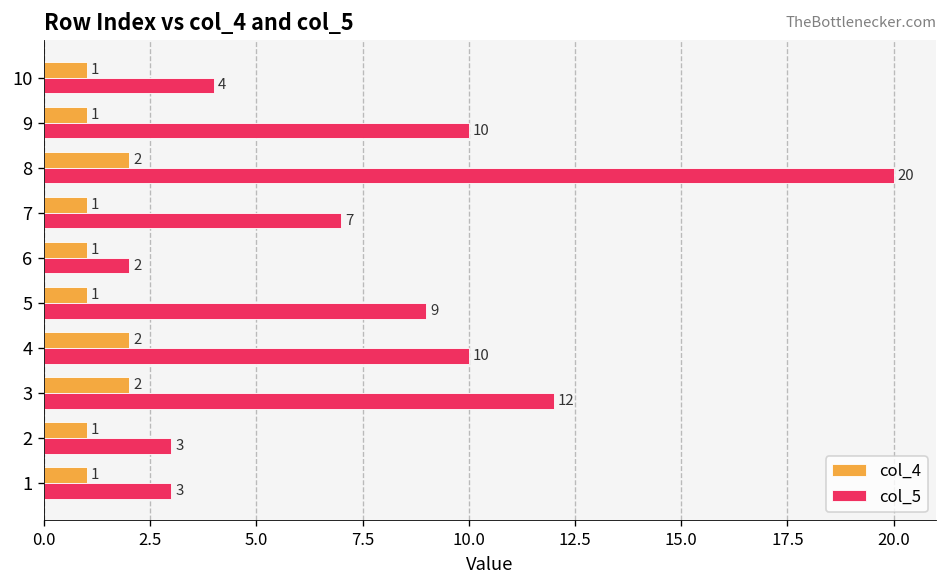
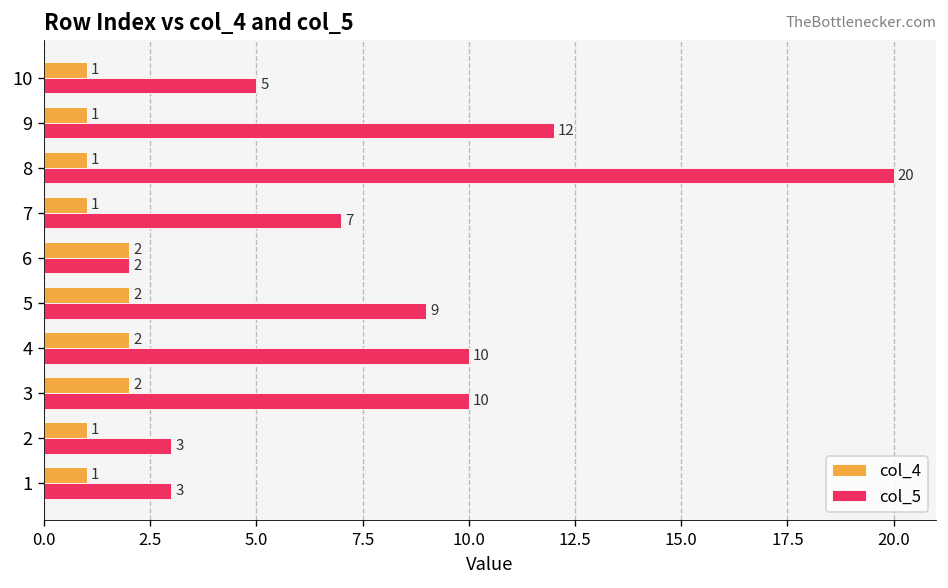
col_5, 10: 4 -> 5
col_5, 9: 10 -> 12
col_4, 8: 2 -> 1
col_4, 6: 1 -> 2
col_4, 5: 1 -> 2
col_5, 3: 12 -> 10
